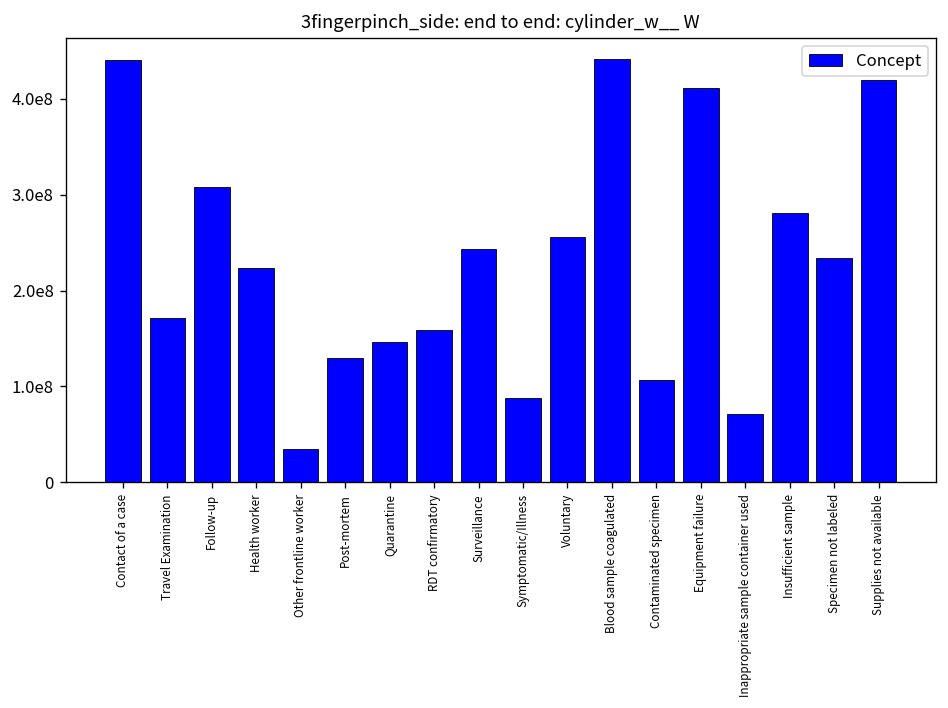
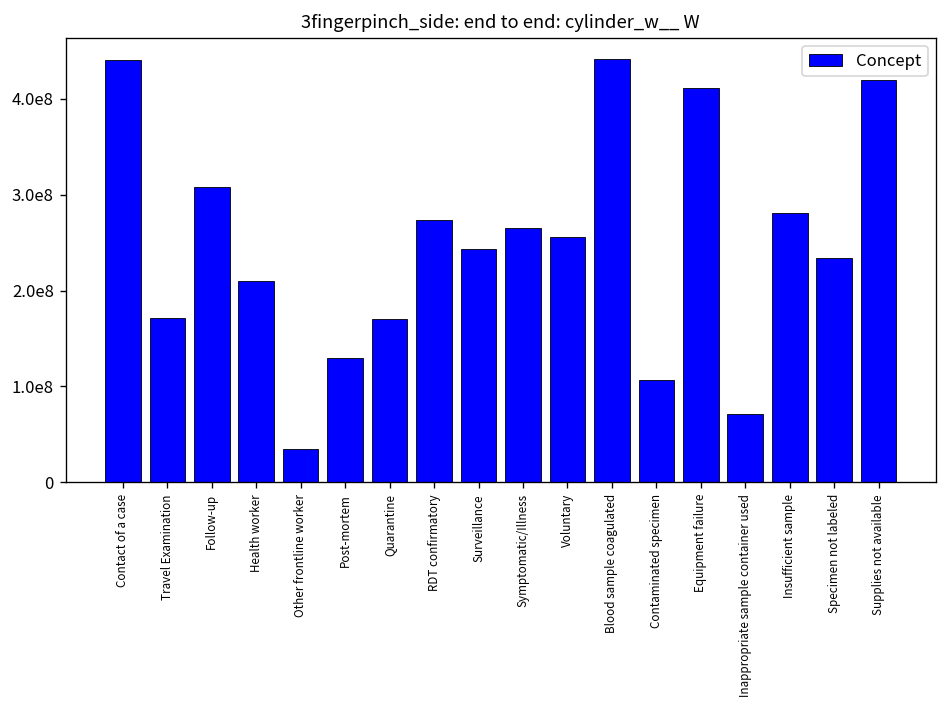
Health worker: 220000000 -> 210000000
Quarantine: 150000000 -> 170000000
RDT confirmatory: 160000000 -> 270000000
Symptomatic/Illness: 90000000 -> 260000000
